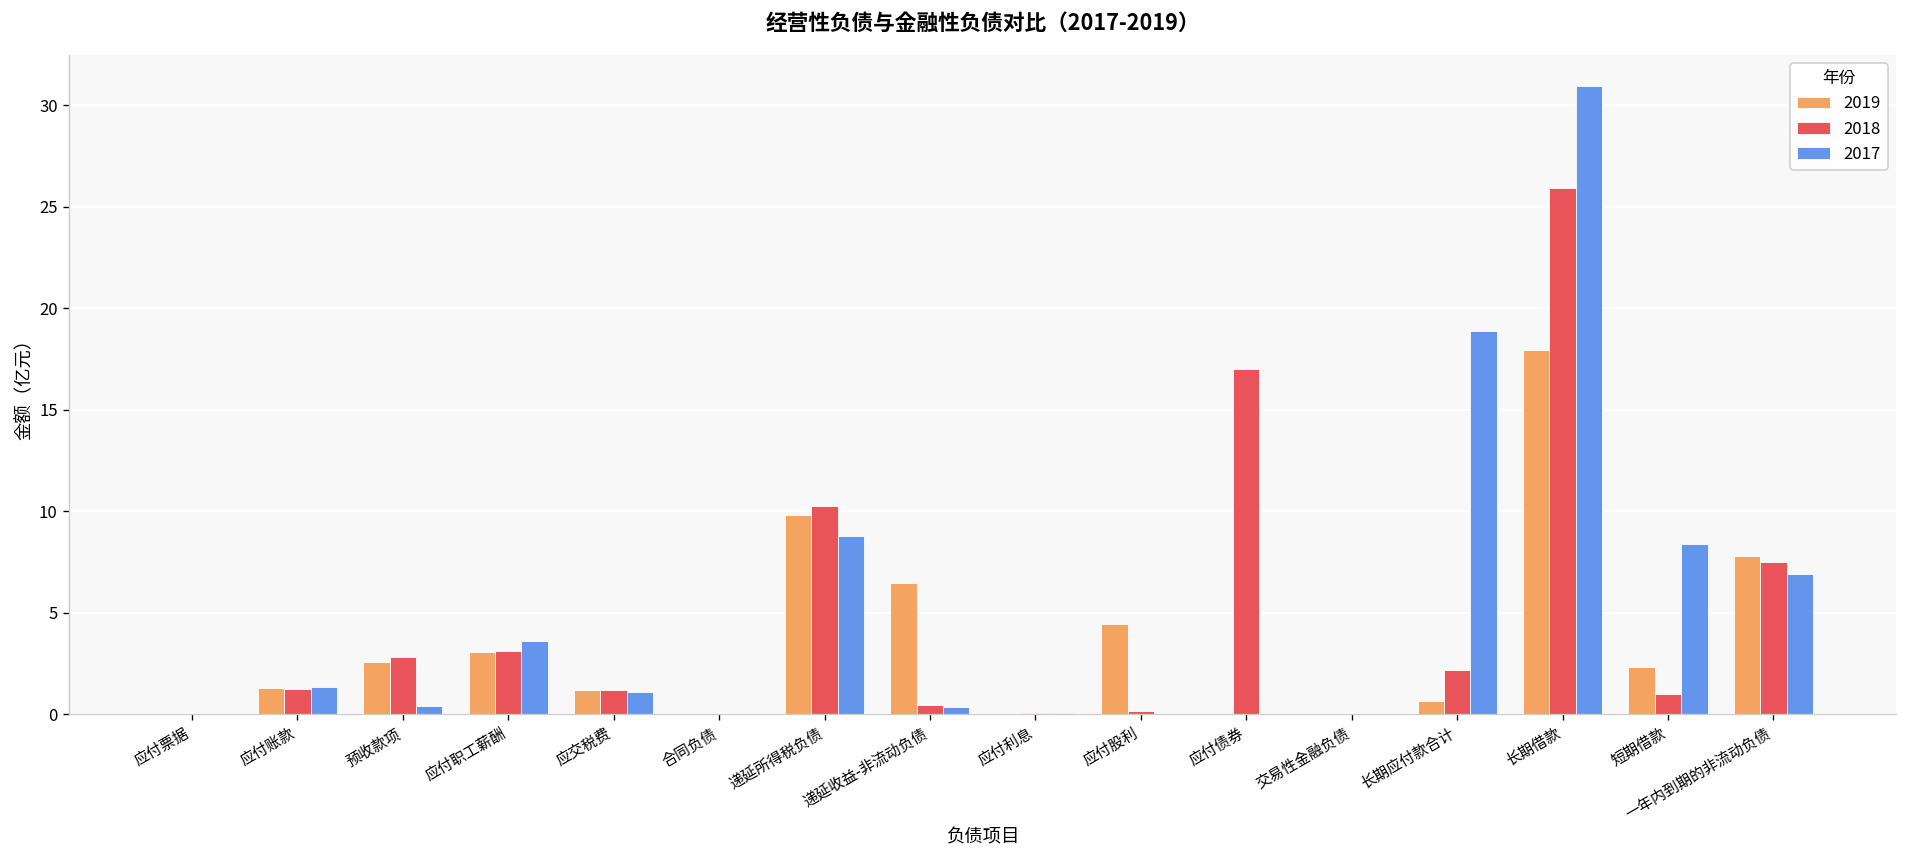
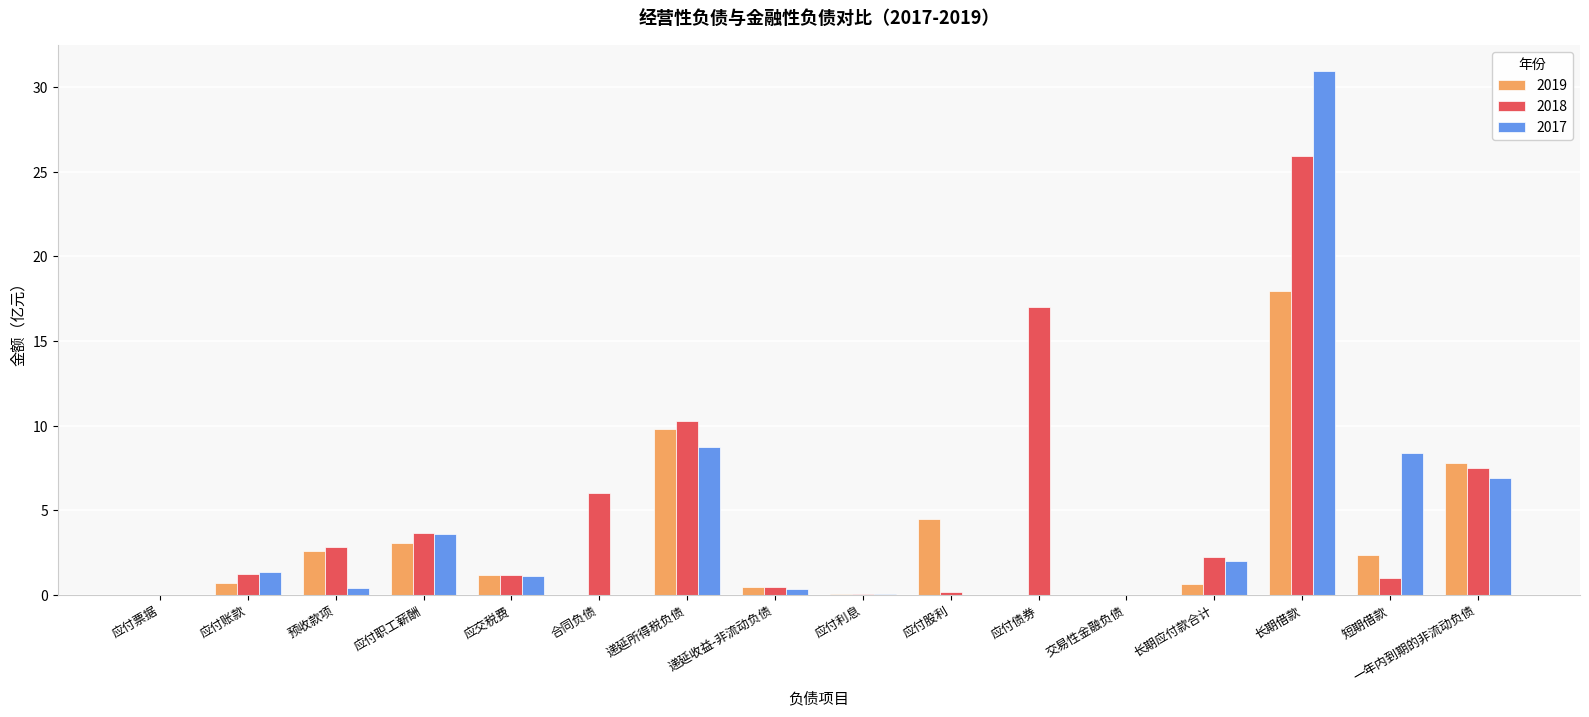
2019, 应付账款: 1.3 -> 0.7
2018, 应付职工薪酬: 3.1 -> 3.7
2018, 合同负债: 0 -> 6
2019, 递延收益-非流动负债: 6.4 -> 0.4
2017, 长期应付款合计: 18.9 -> 2.0
